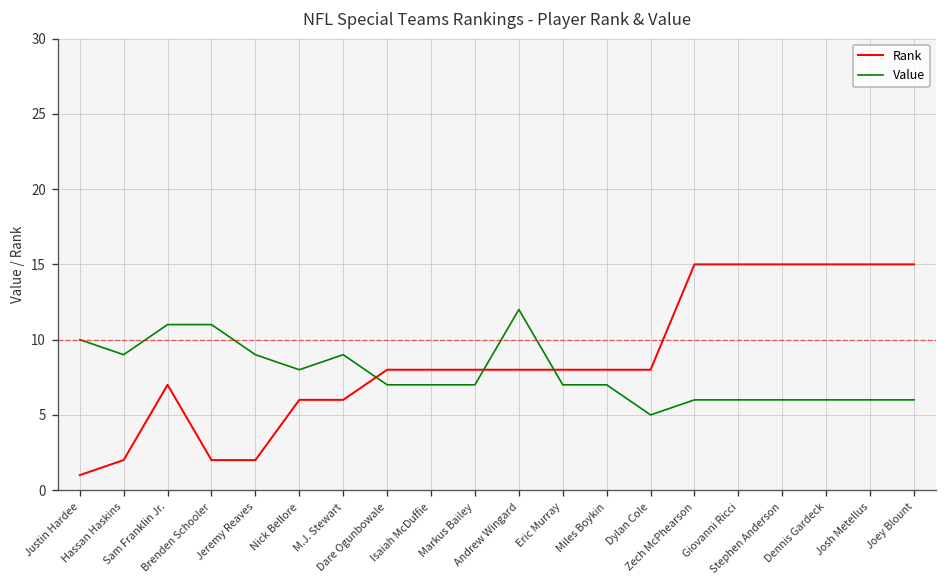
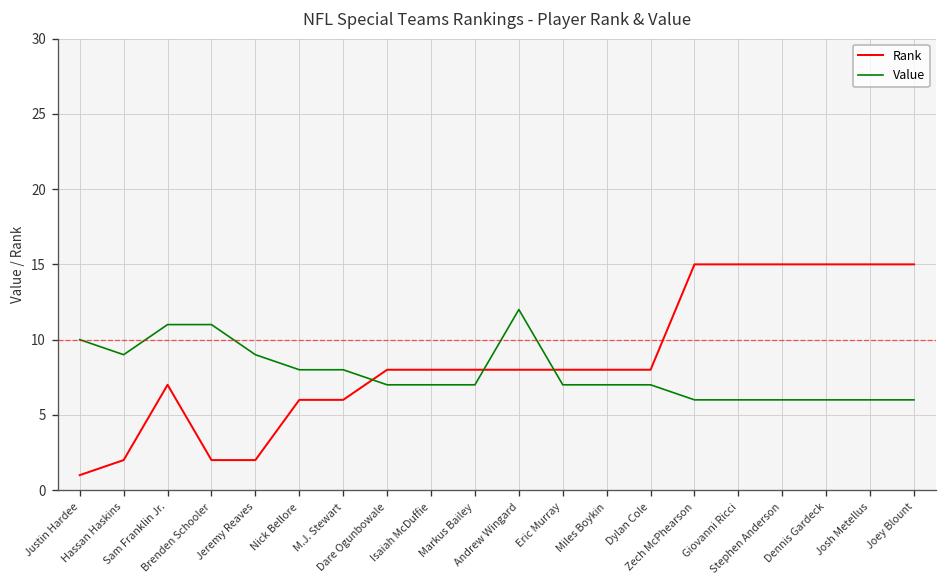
Value, M.J. Stewart: 9 -> 8
Value, Dylan Cole: 5 -> 7
